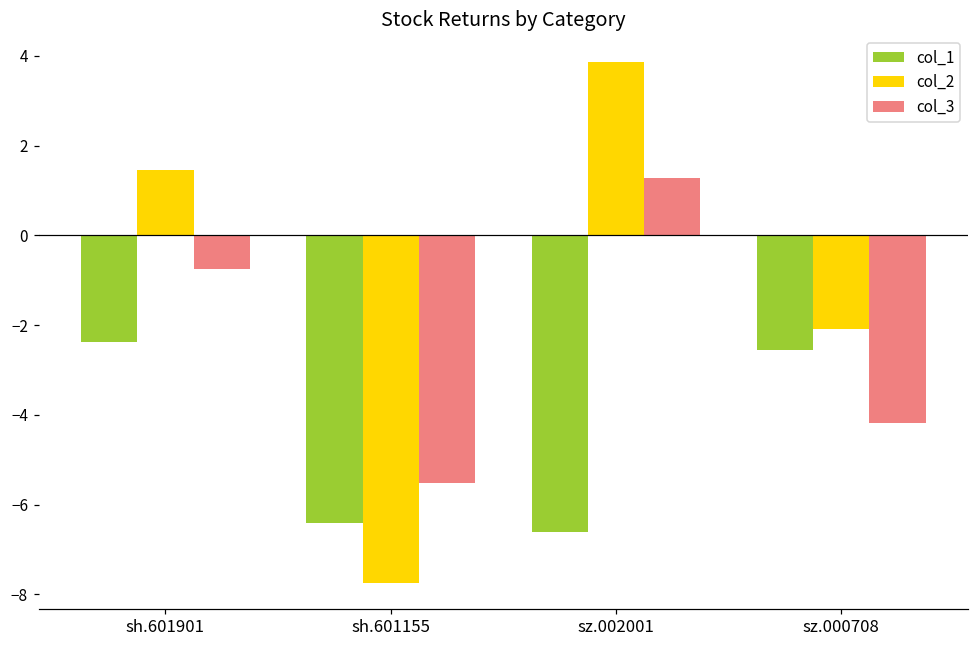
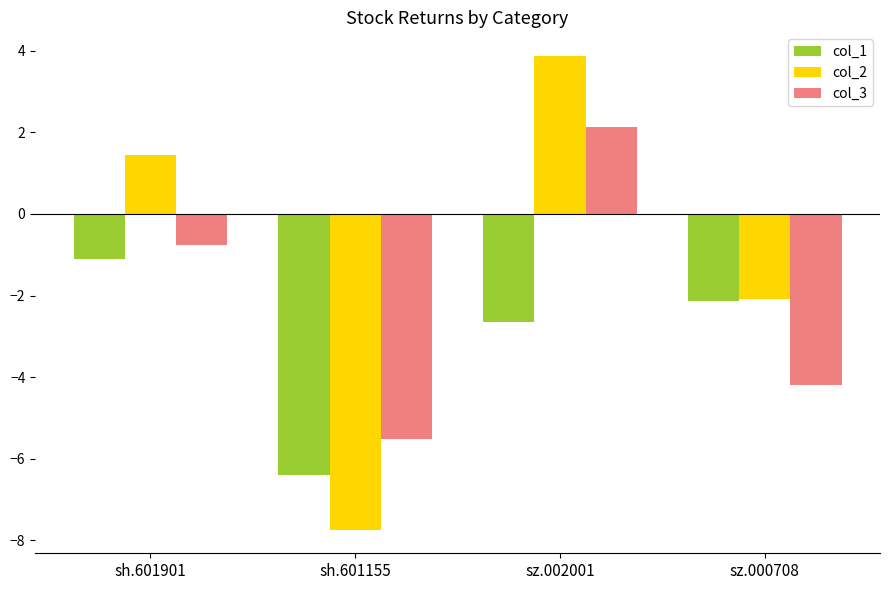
col_1, sh.601901: -2.4 -> -1.1
col_1, sz.002001: -6.6 -> -2.7
col_3, sz.002001: 1.3 -> 2.1
col_1, sz.000708: -2.5 -> -2.1
